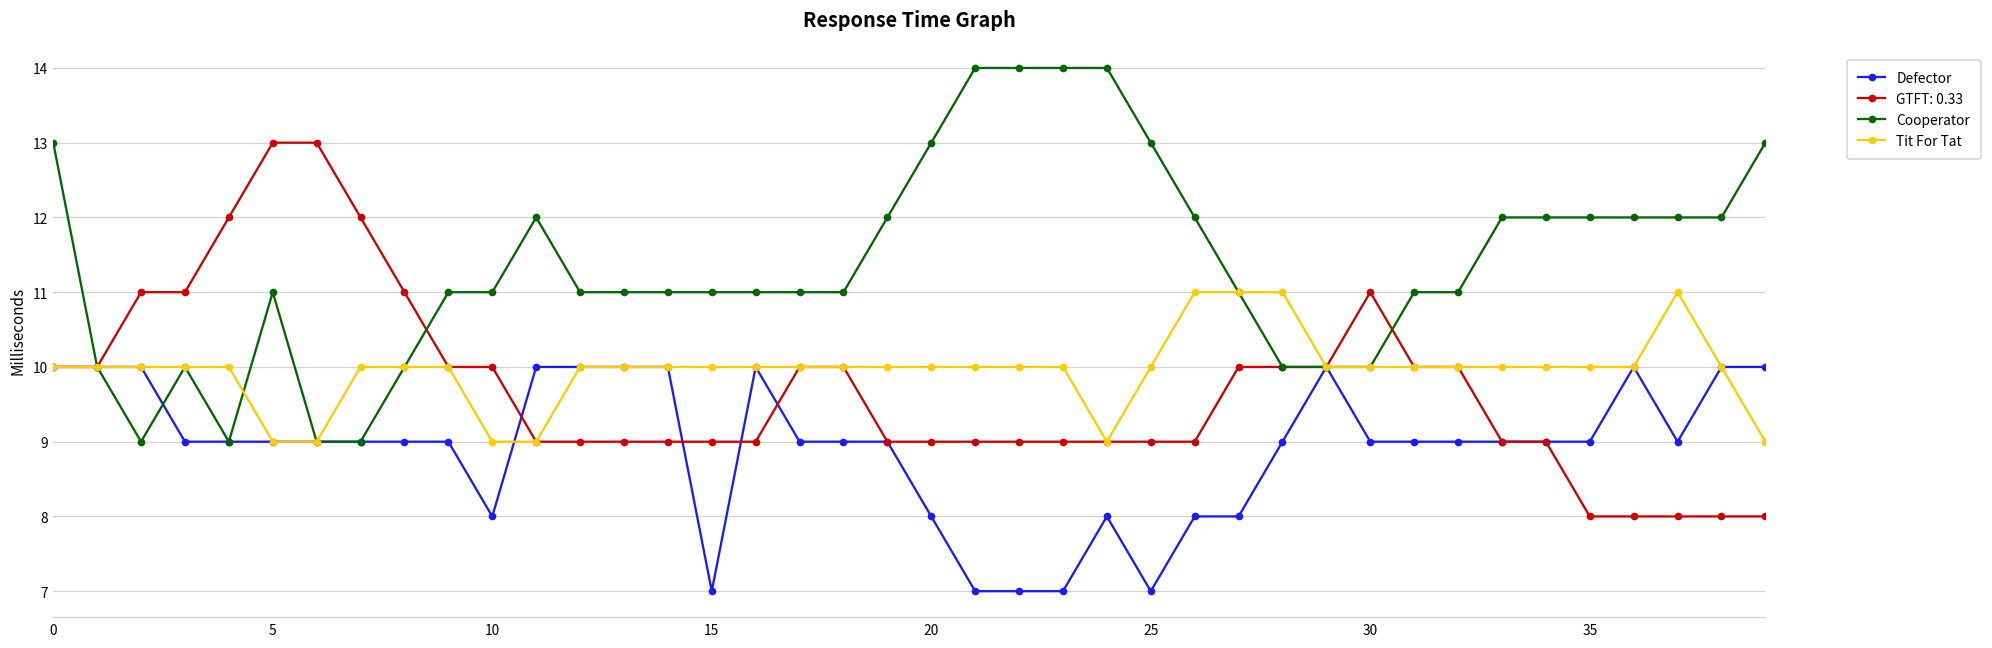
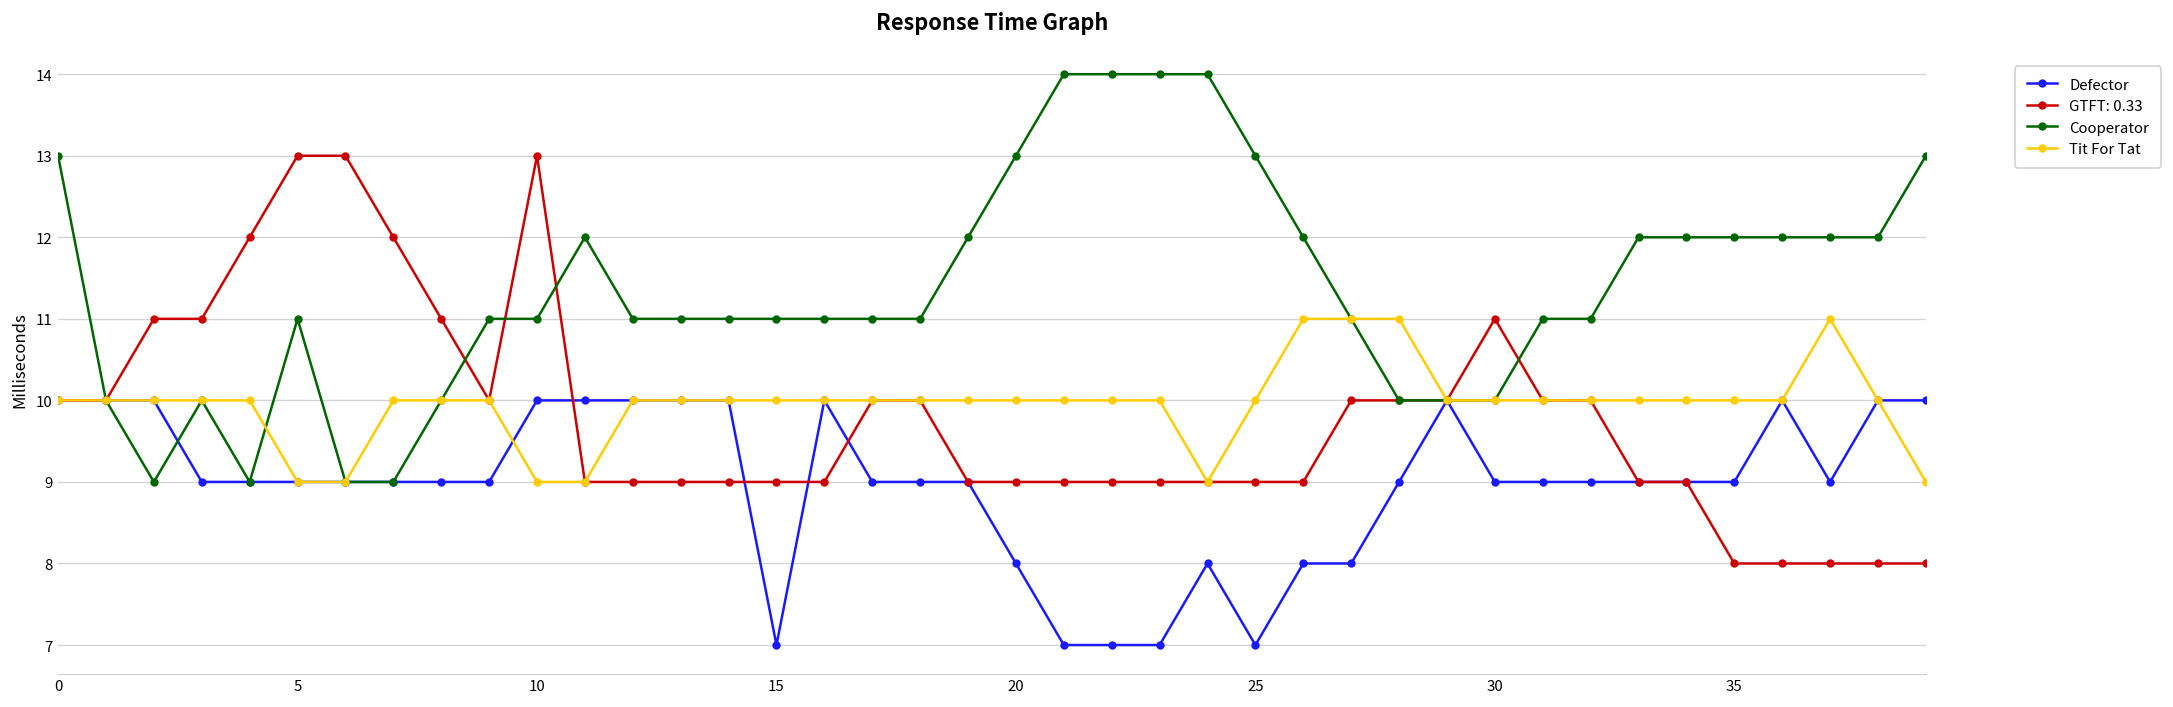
Defector, 10: 8 -> 10
GTFT: 0.33, 10: 10 -> 13
